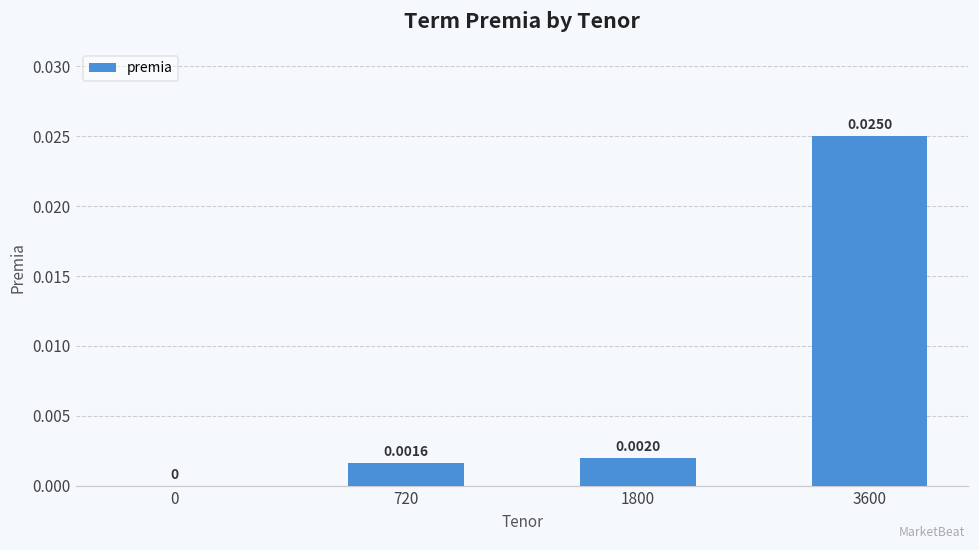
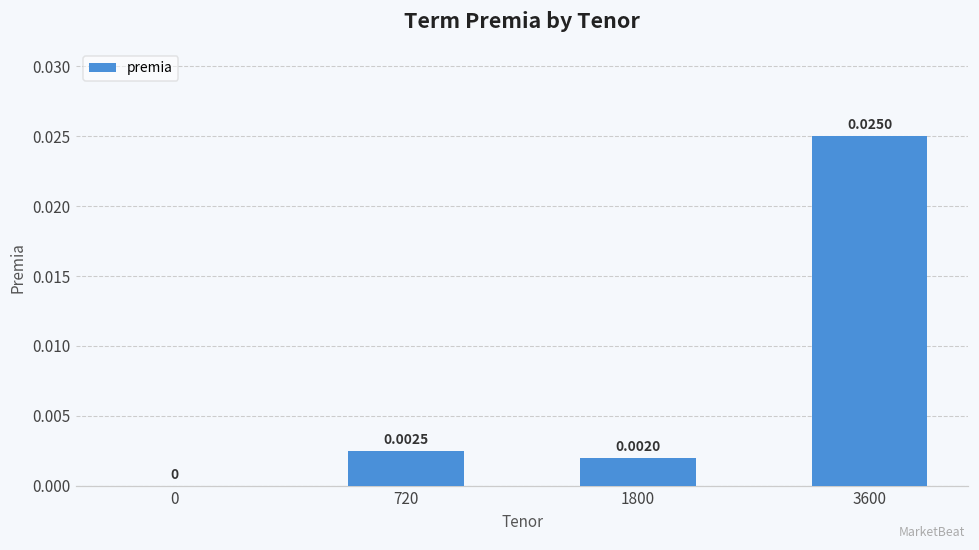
720: 0.0016 -> 0.0025
